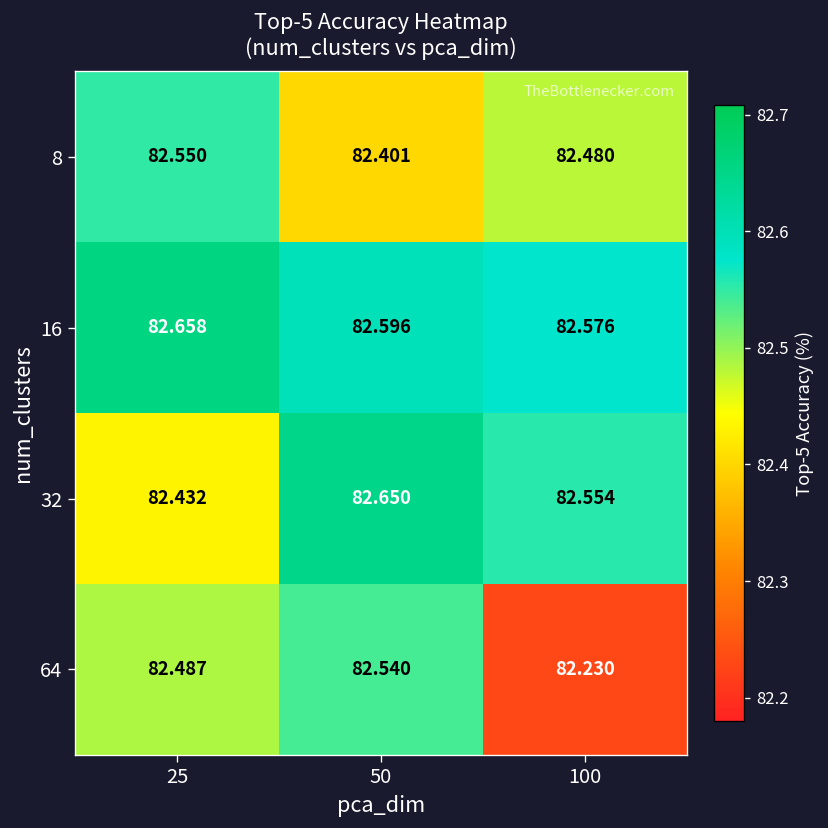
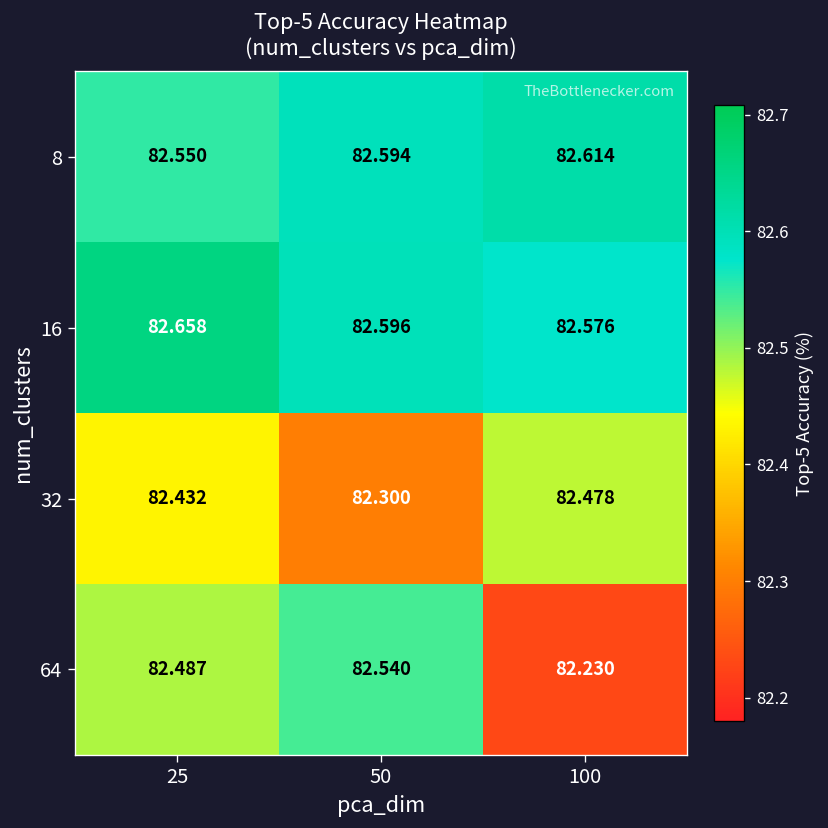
8, 50: 82.401 -> 82.594
8, 100: 82.480 -> 82.614
32, 50: 82.650 -> 82.300
32, 100: 82.554 -> 82.478
